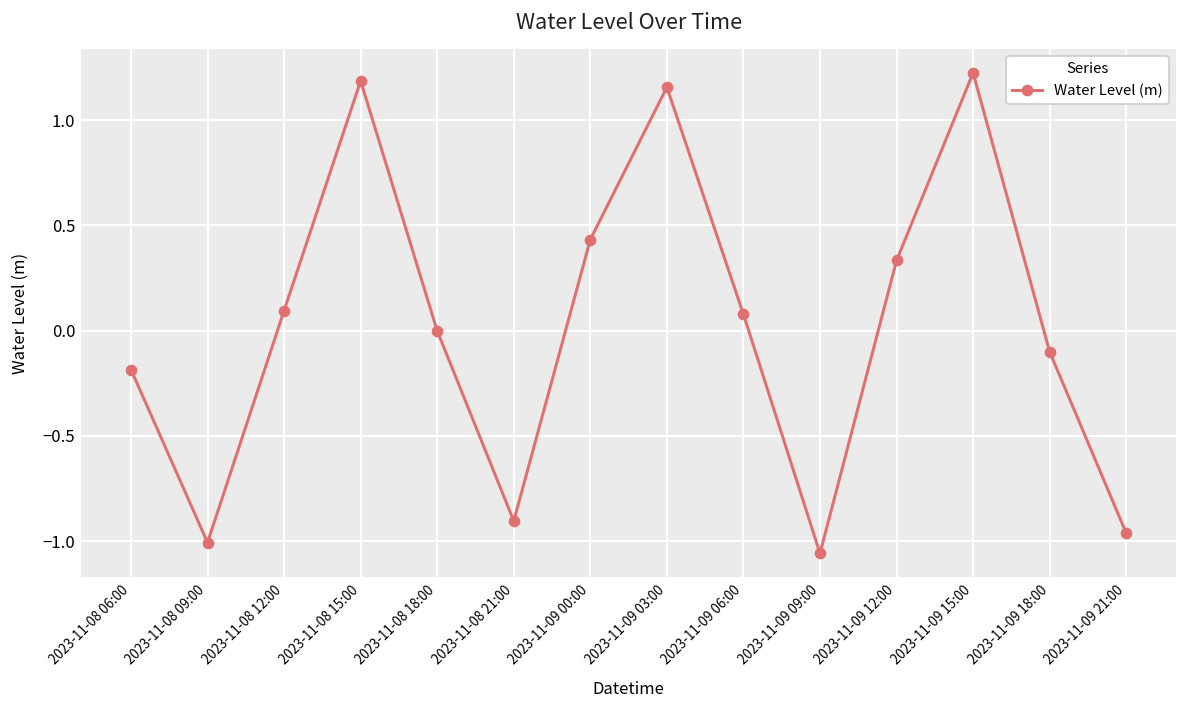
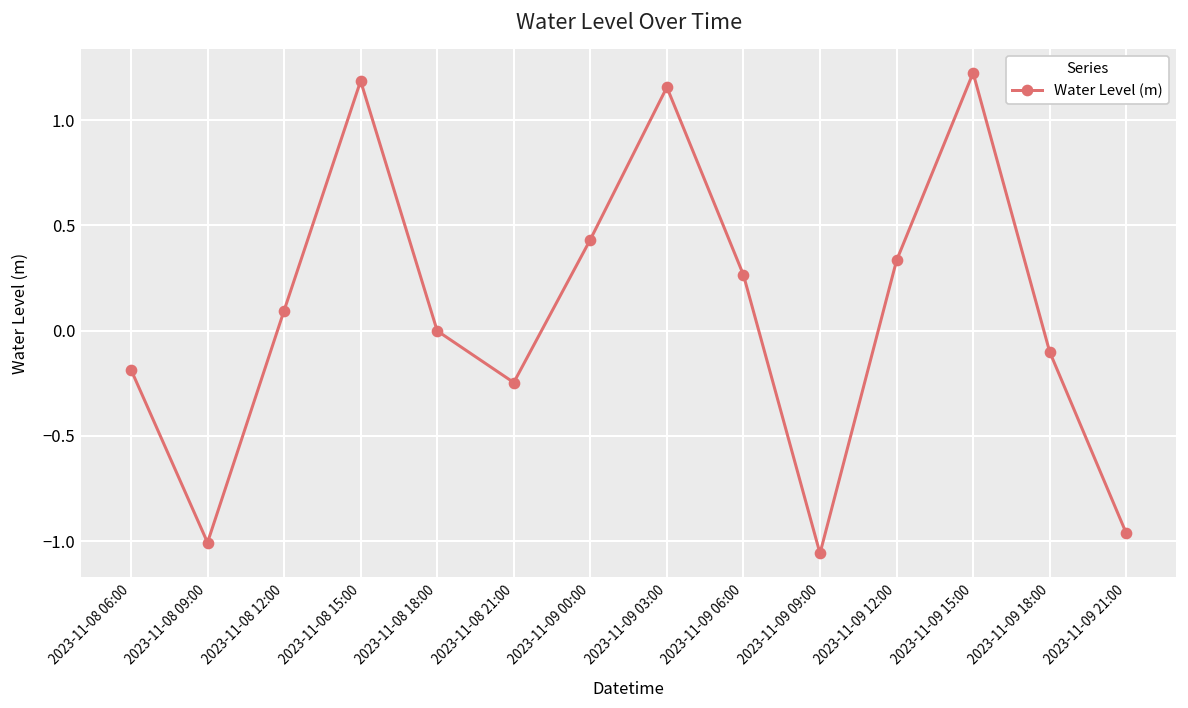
2023-11-08 21:00: -0.90 -> -0.25
2023-11-09 06:00: 0.08 -> 0.26
